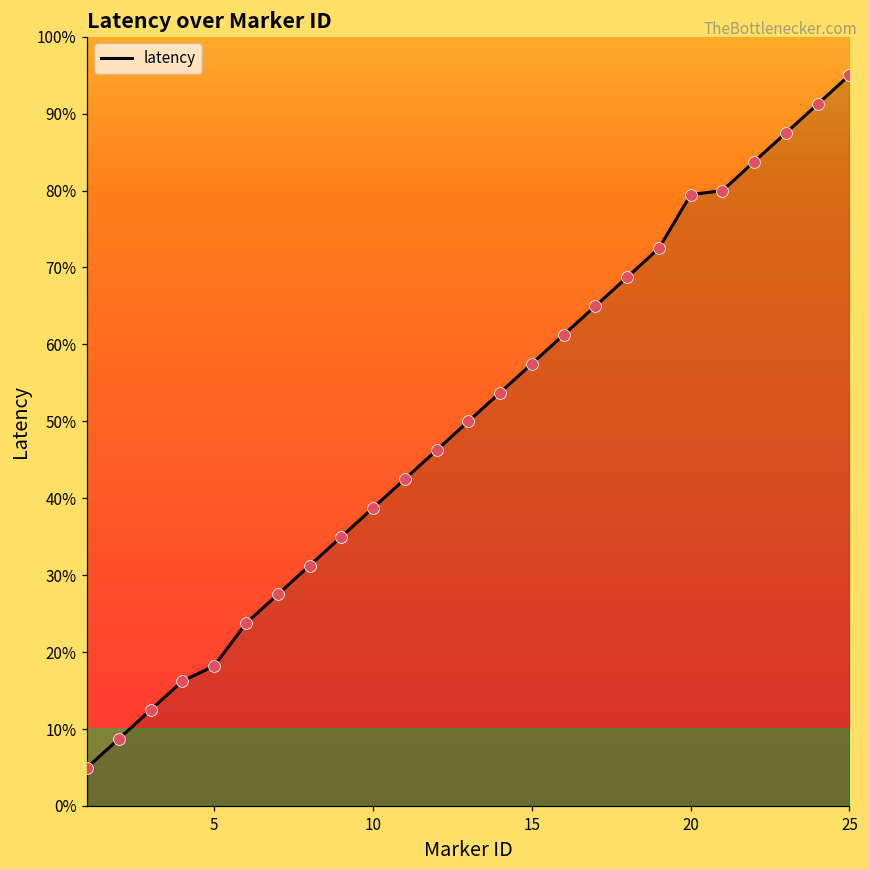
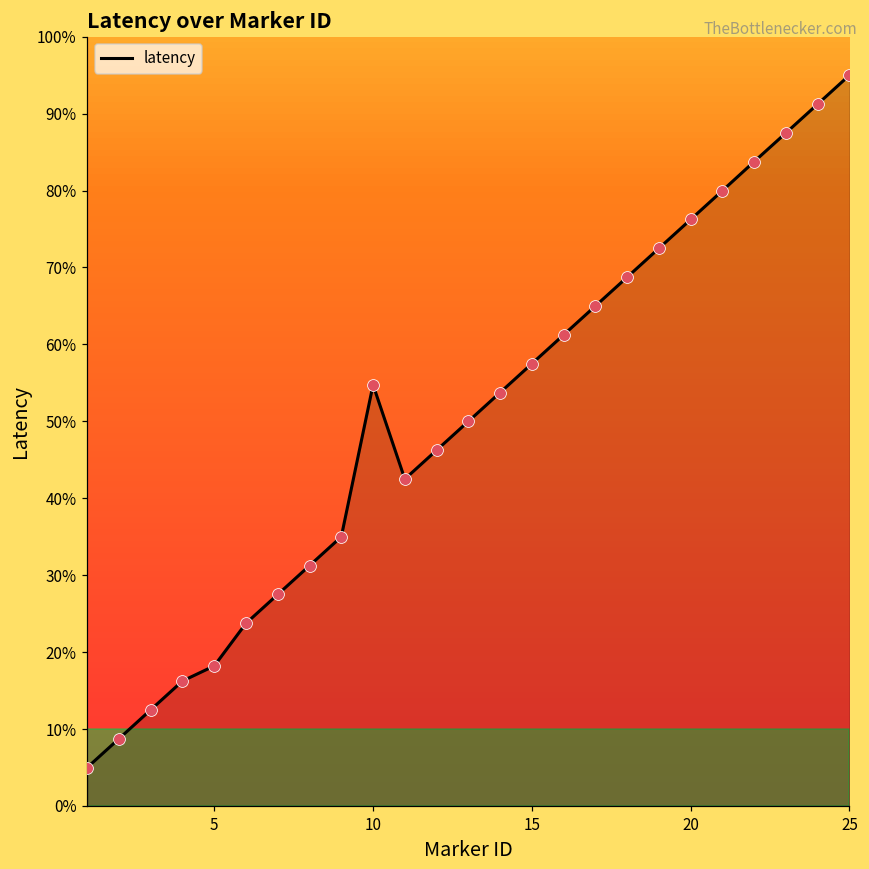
latency, 10: 39% -> 55%
latency, 20: 79% -> 76%
